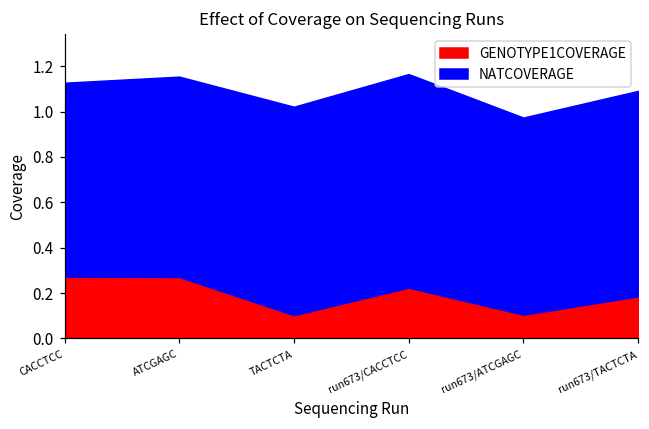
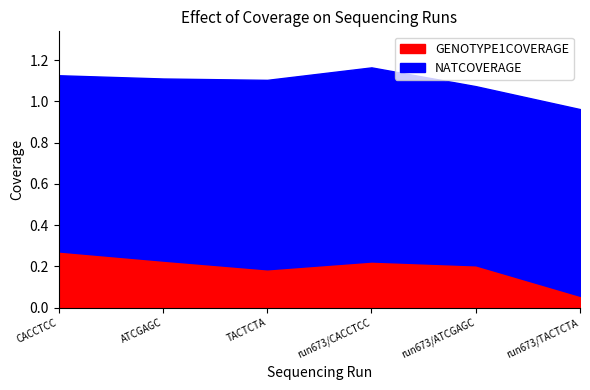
GENOTYPE1COVERAGE, ATCGAGC: 0.27 -> 0.23
GENOTYPE1COVERAGE, TACTCTA: 0.10 -> 0.19
GENOTYPE1COVERAGE, run673/ATCGAGC: 0.10 -> 0.21
GENOTYPE1COVERAGE, run673/TACTCTA: 0.19 -> 0.06
